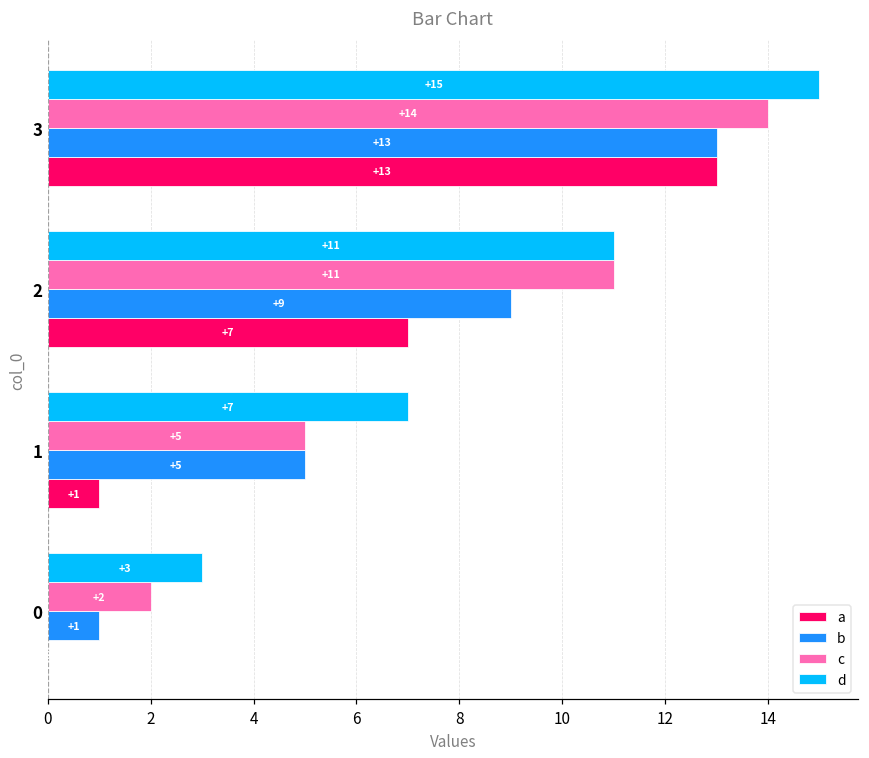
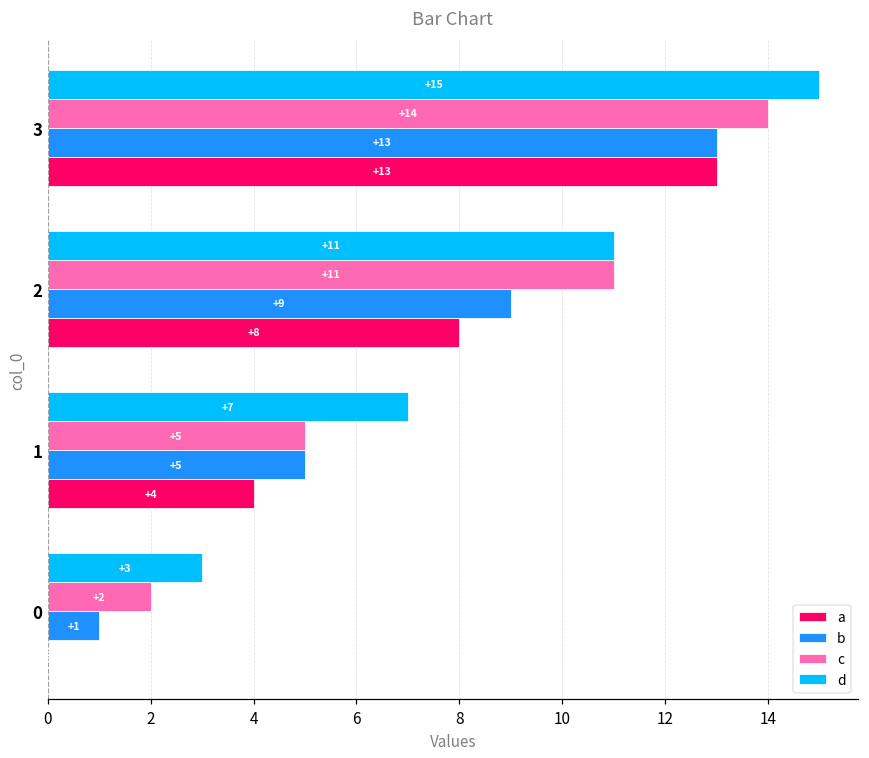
a, 2: +7 -> +8
a, 1: +1 -> +4
